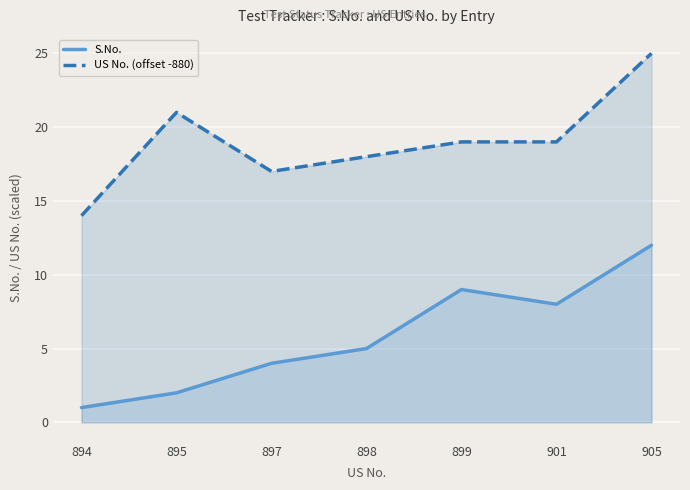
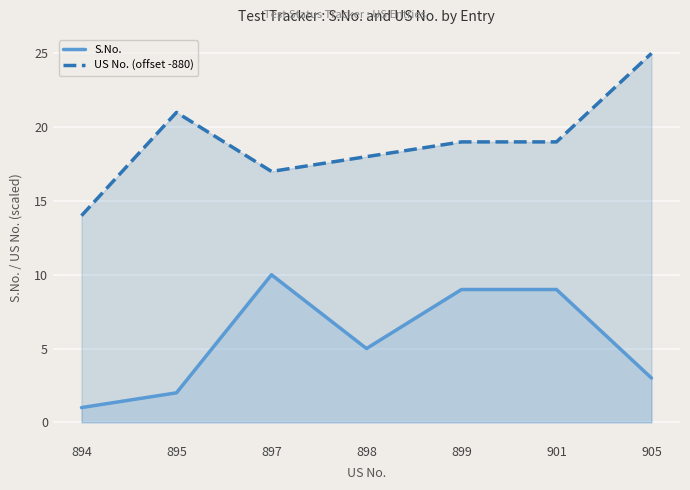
S.No., 897: 4 -> 10
S.No., 901: 8 -> 9
S.No., 905: 12 -> 3
